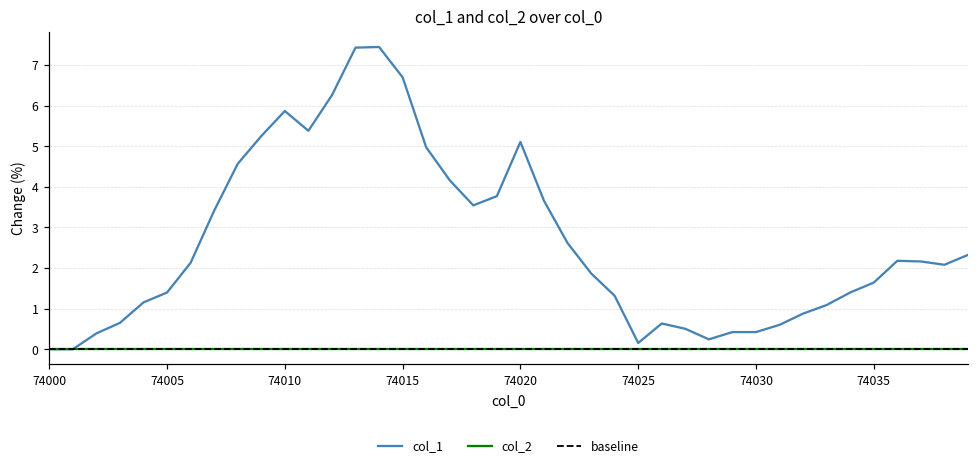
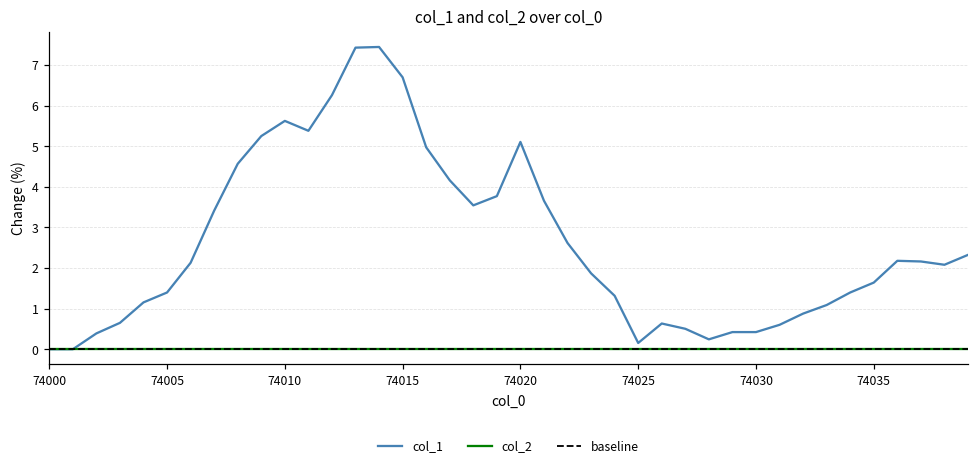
col_1, 74010: 5.9 -> 5.6
